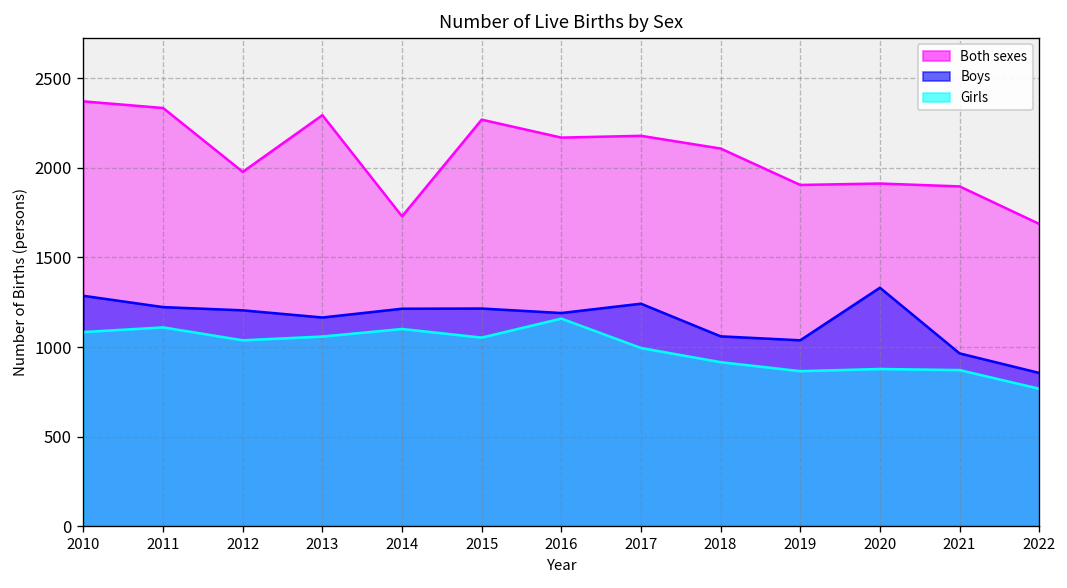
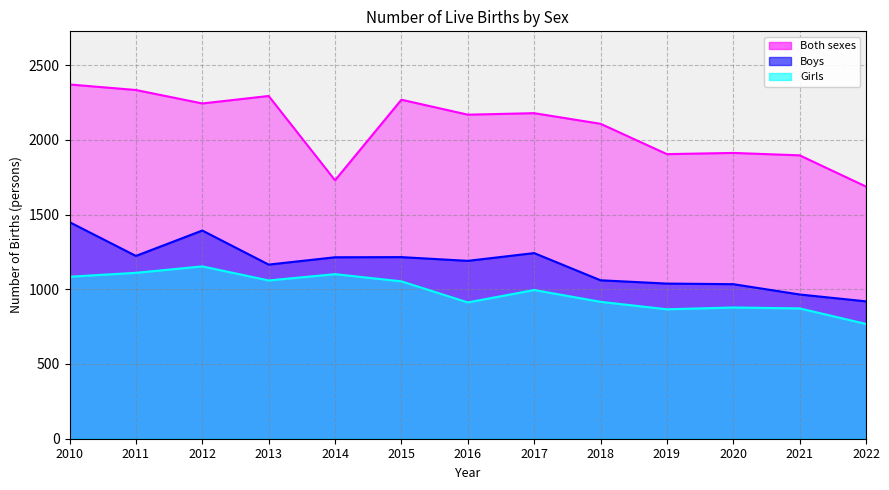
Boys, 2010: 1290 -> 1450
Both sexes, 2012: 1980 -> 2240
Boys, 2012: 1210 -> 1390
Girls, 2012: 1040 -> 1150
Girls, 2016: 1160 -> 910
Boys, 2020: 1330 -> 1030
Boys, 2022: 860 -> 920
